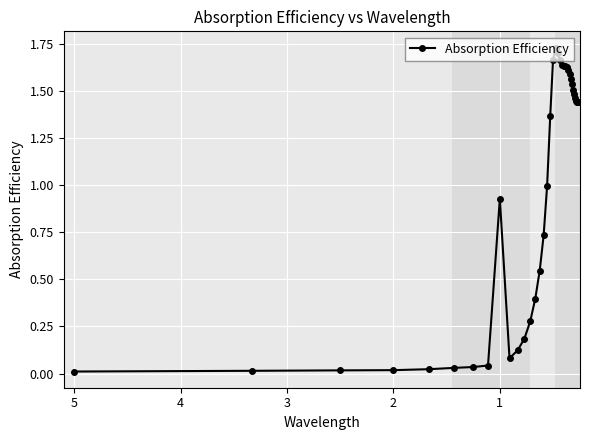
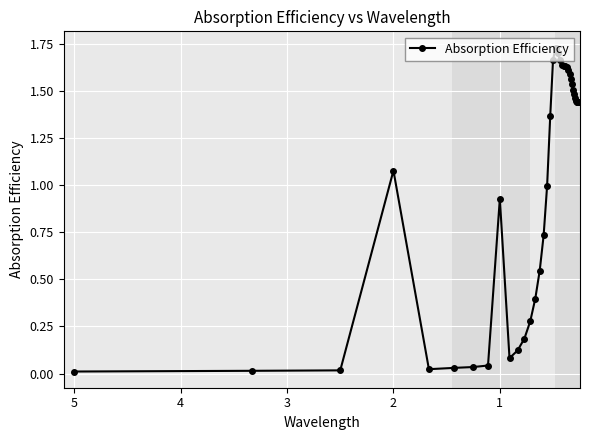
2: 0.02 -> 1.08
